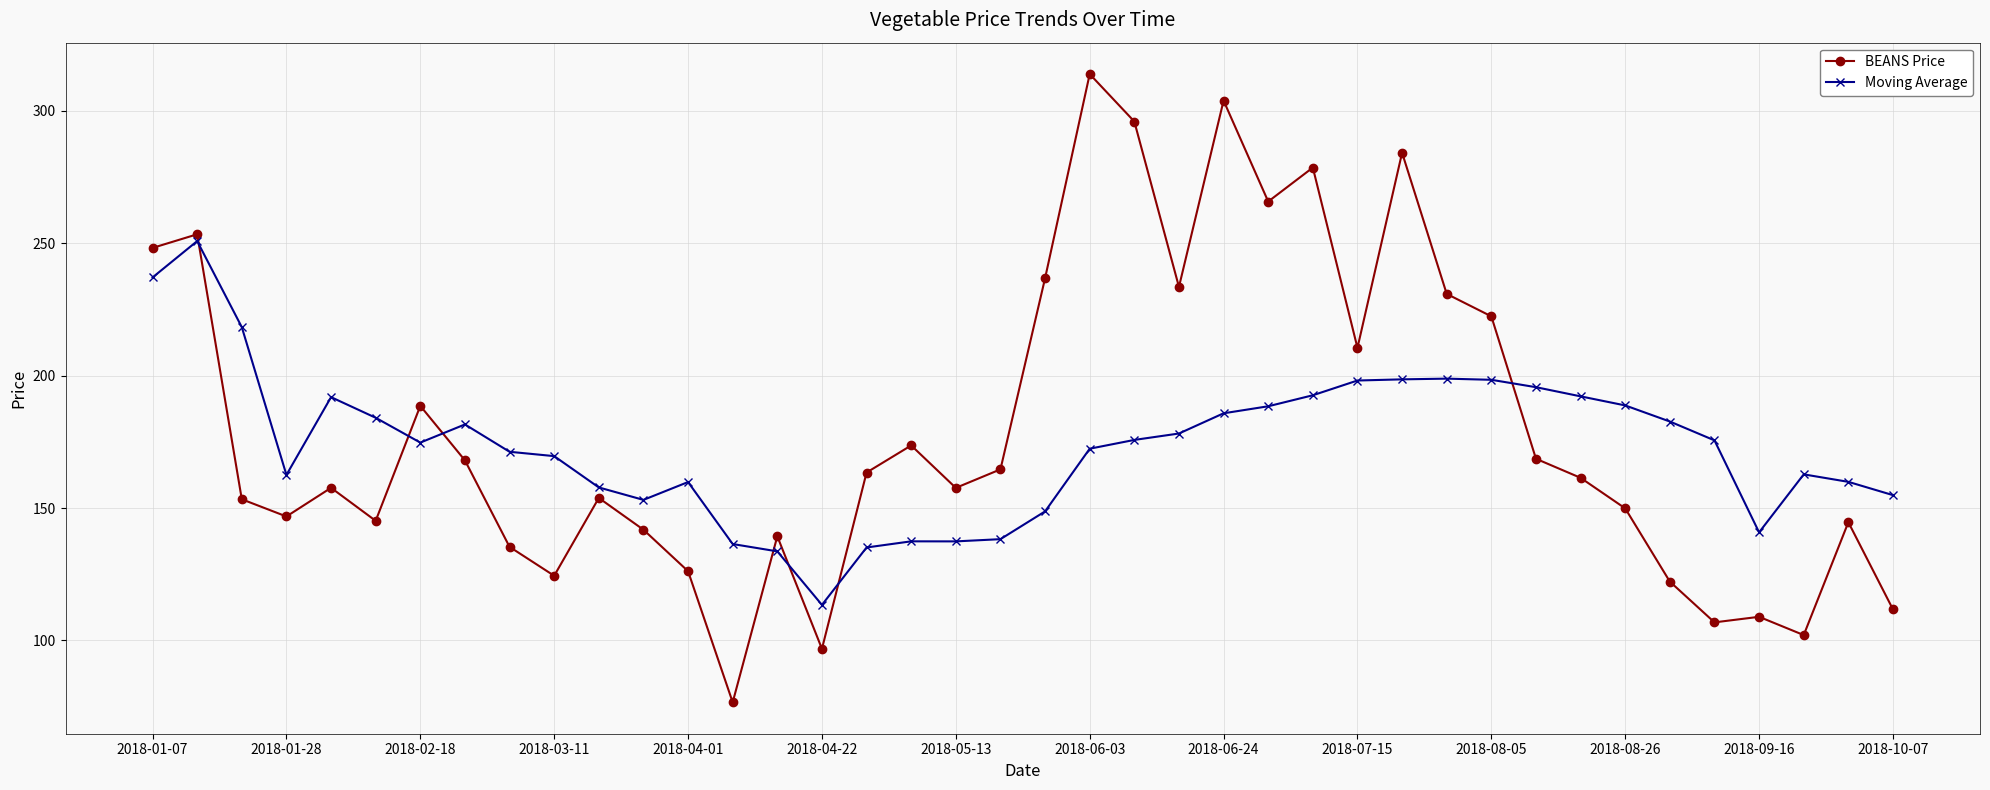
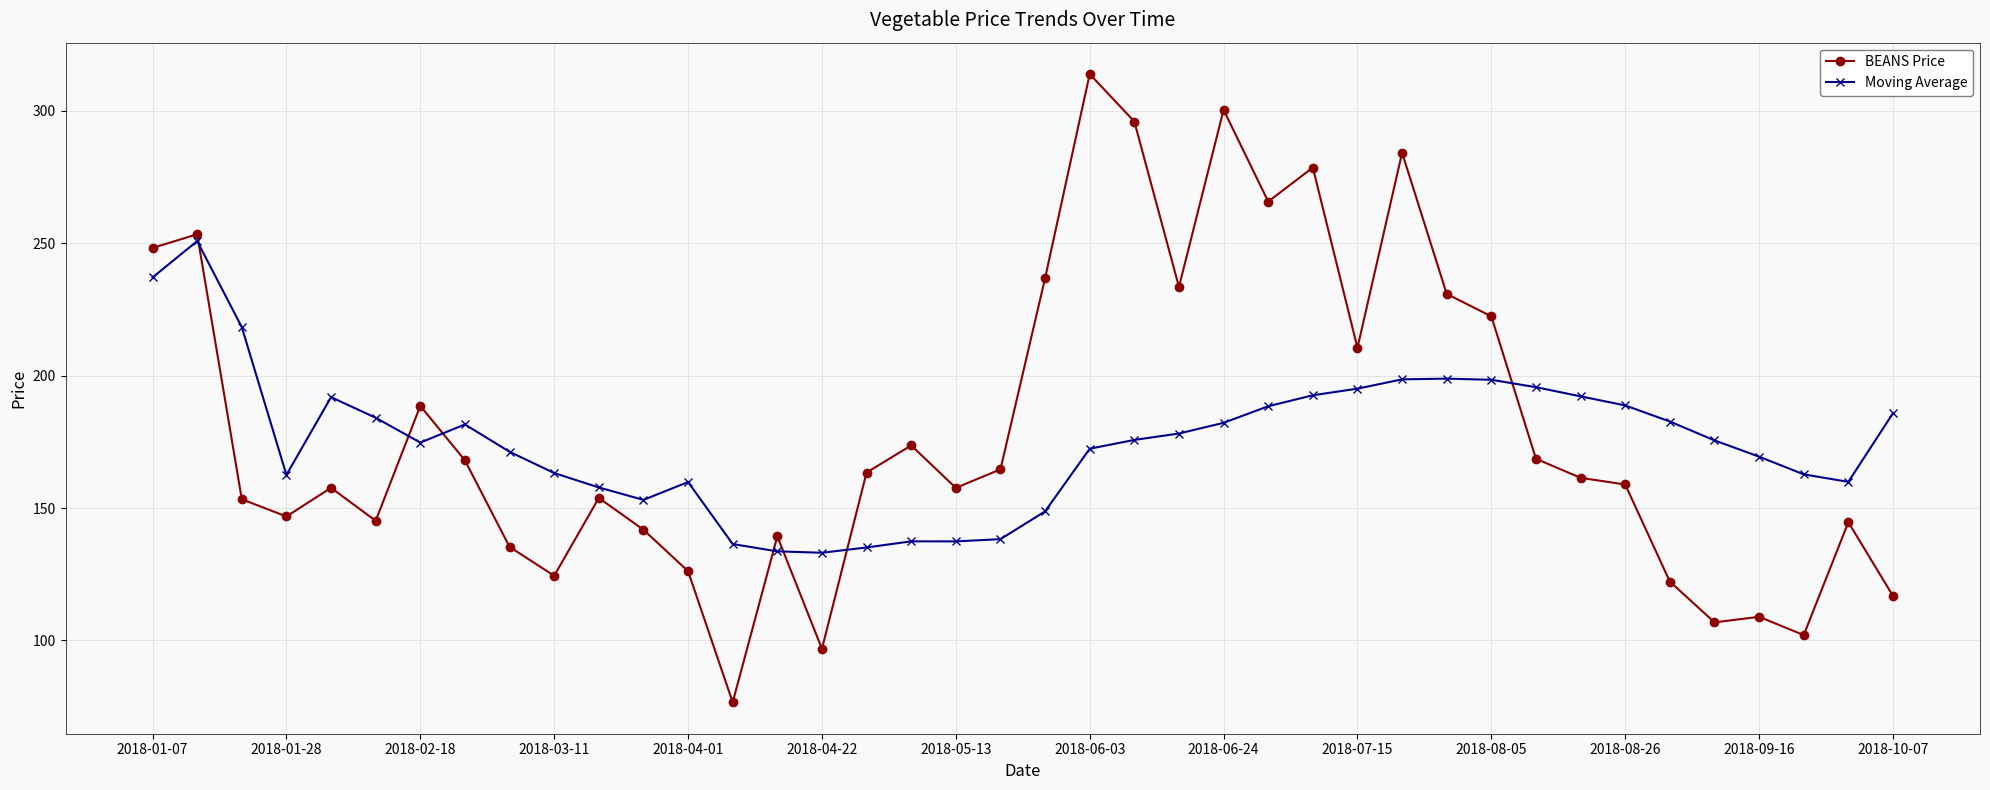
Moving Average, 2018-03-11: 170 -> 163
Moving Average, 2018-04-22: 113 -> 133
BEANS Price, 2018-06-24: 304 -> 300
Moving Average, 2018-06-24: 186 -> 182
Moving Average, 2018-07-15: 198 -> 195
BEANS Price, 2018-08-26: 150 -> 159
Moving Average, 2018-09-16: 141 -> 169
BEANS Price, 2018-10-07: 112 -> 117
Moving Average, 2018-10-07: 155 -> 186
